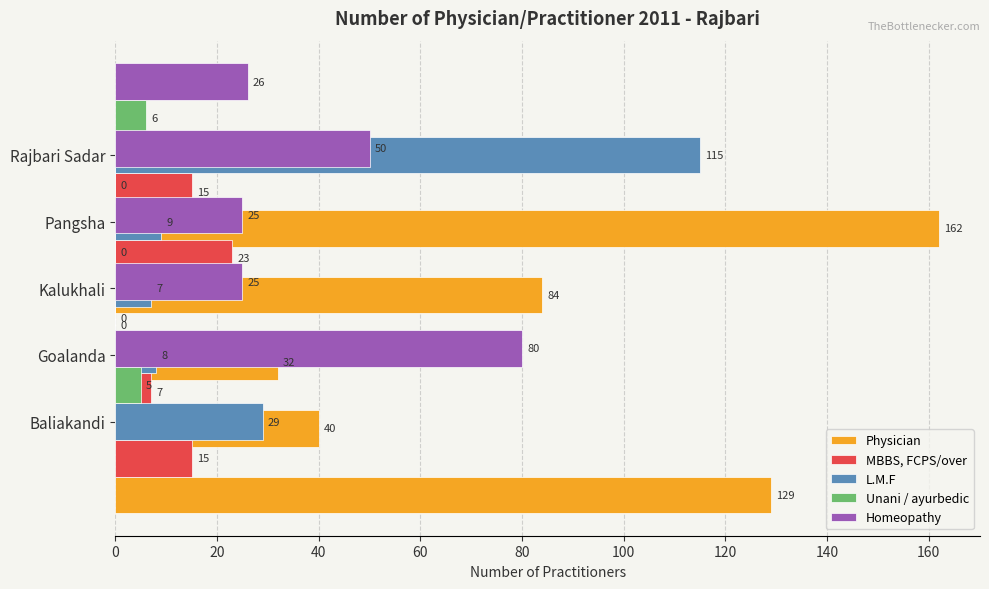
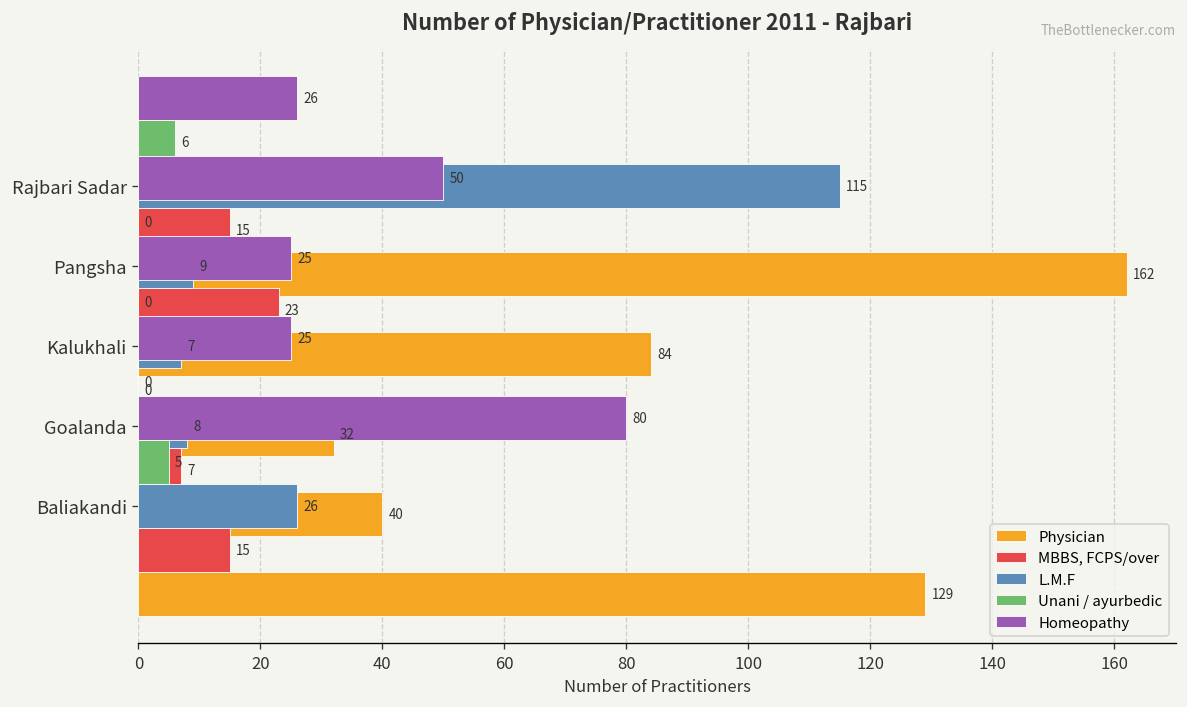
L.M.F, Baliakandi: 29 -> 26
